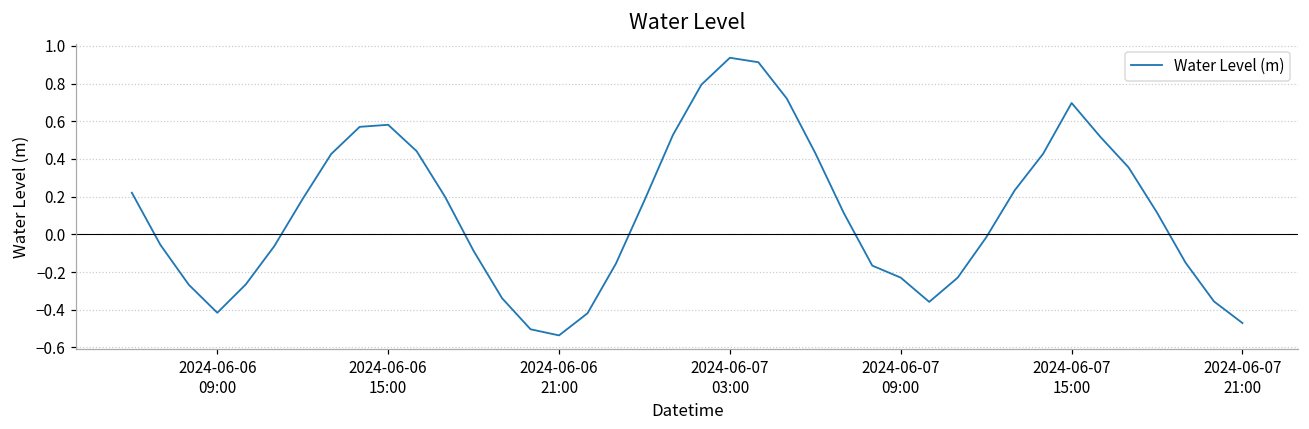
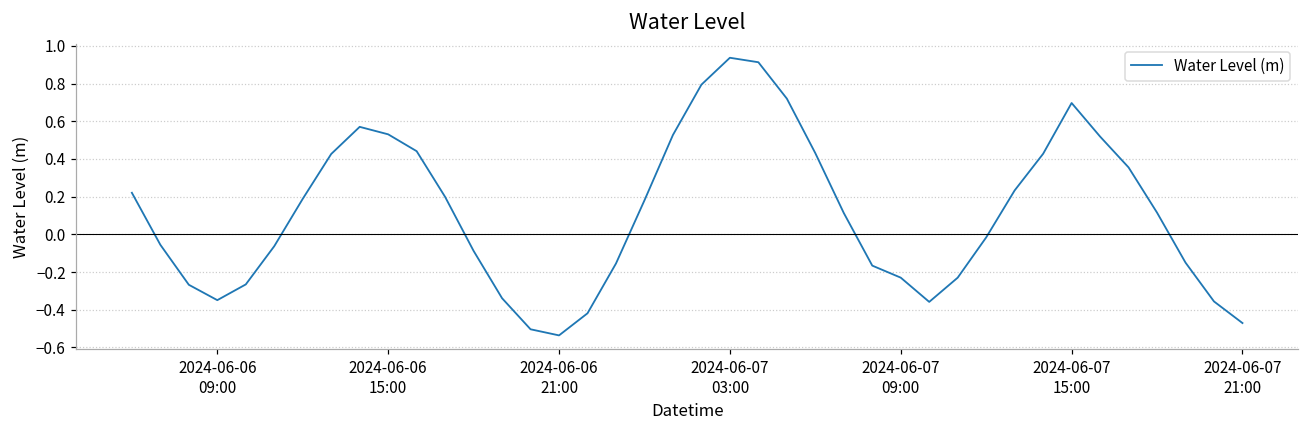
2024-06-06 09:00: -0.42 -> -0.35
2024-06-06 15:00: 0.58 -> 0.53
